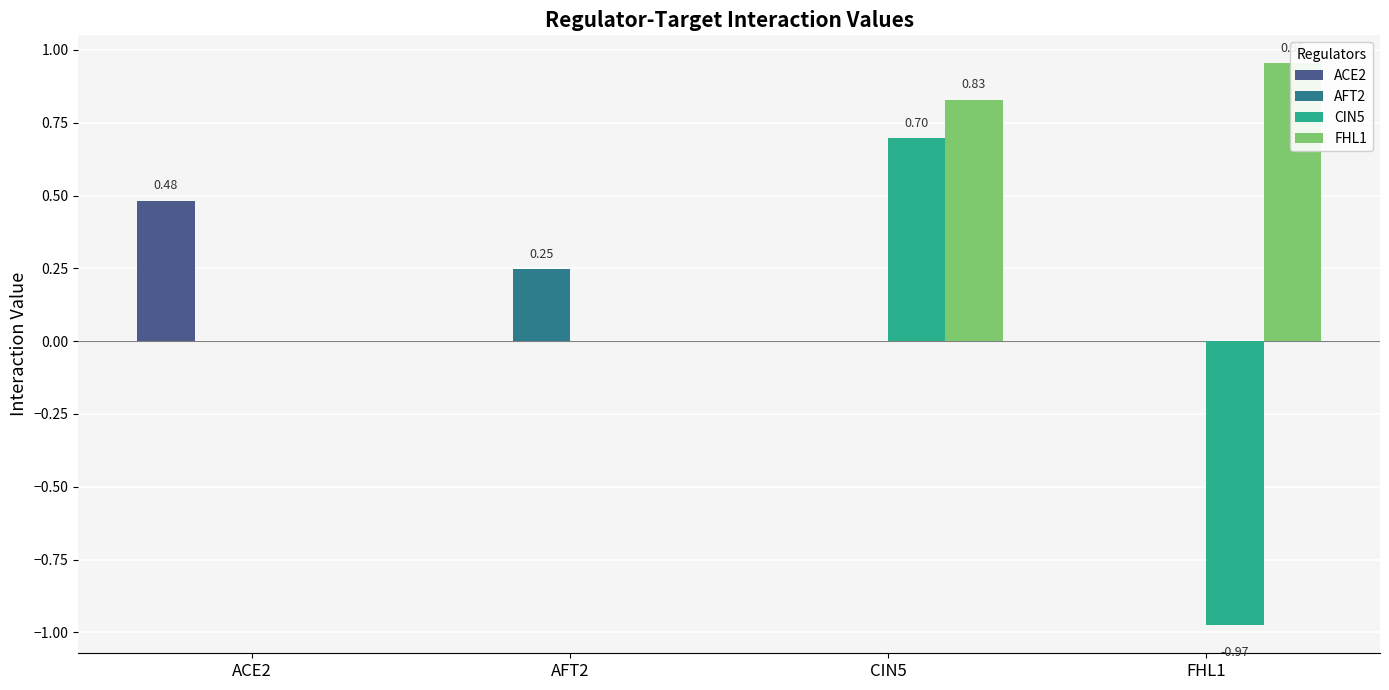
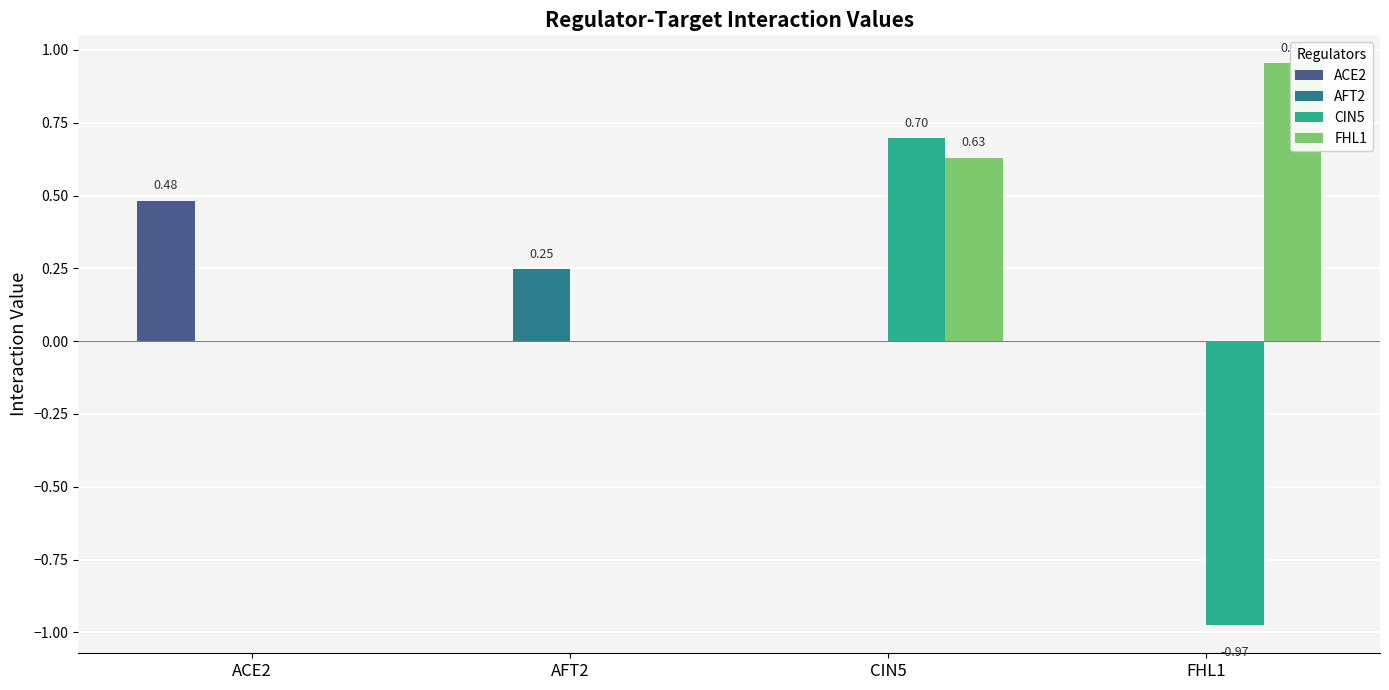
FHL1, CIN5: 0.83 -> 0.63
